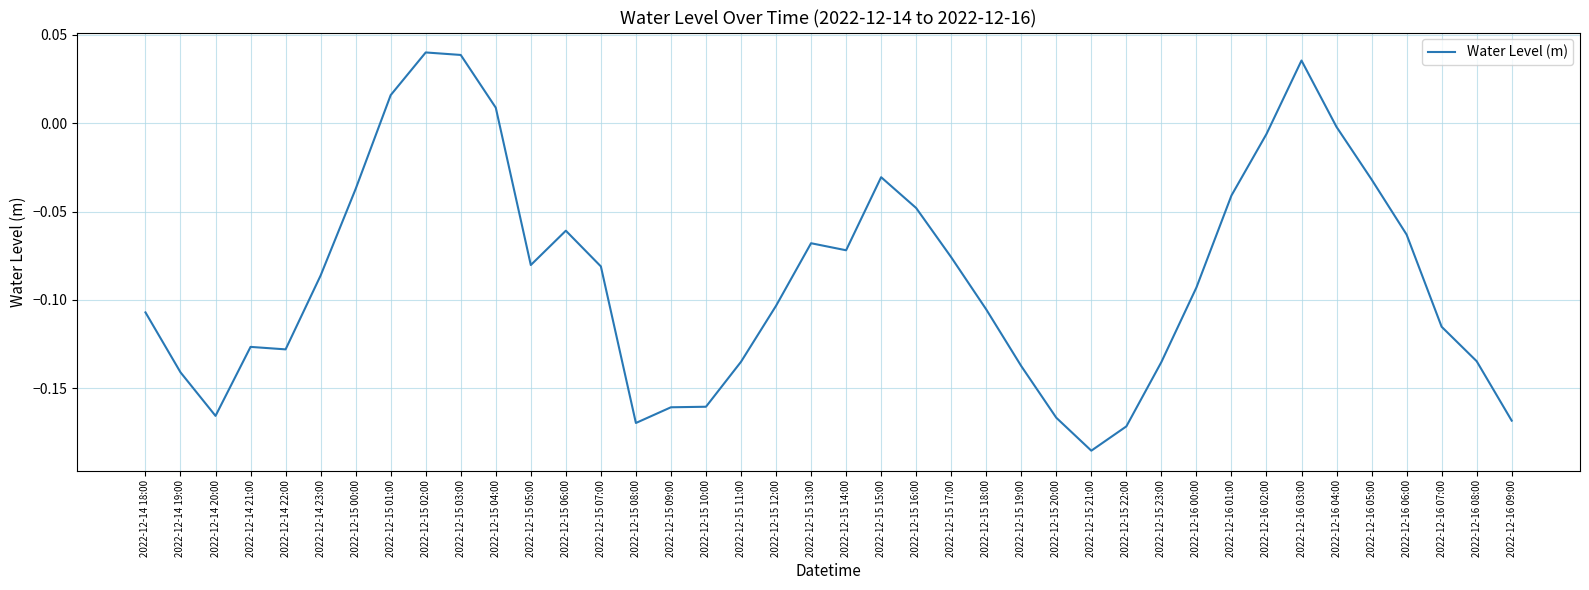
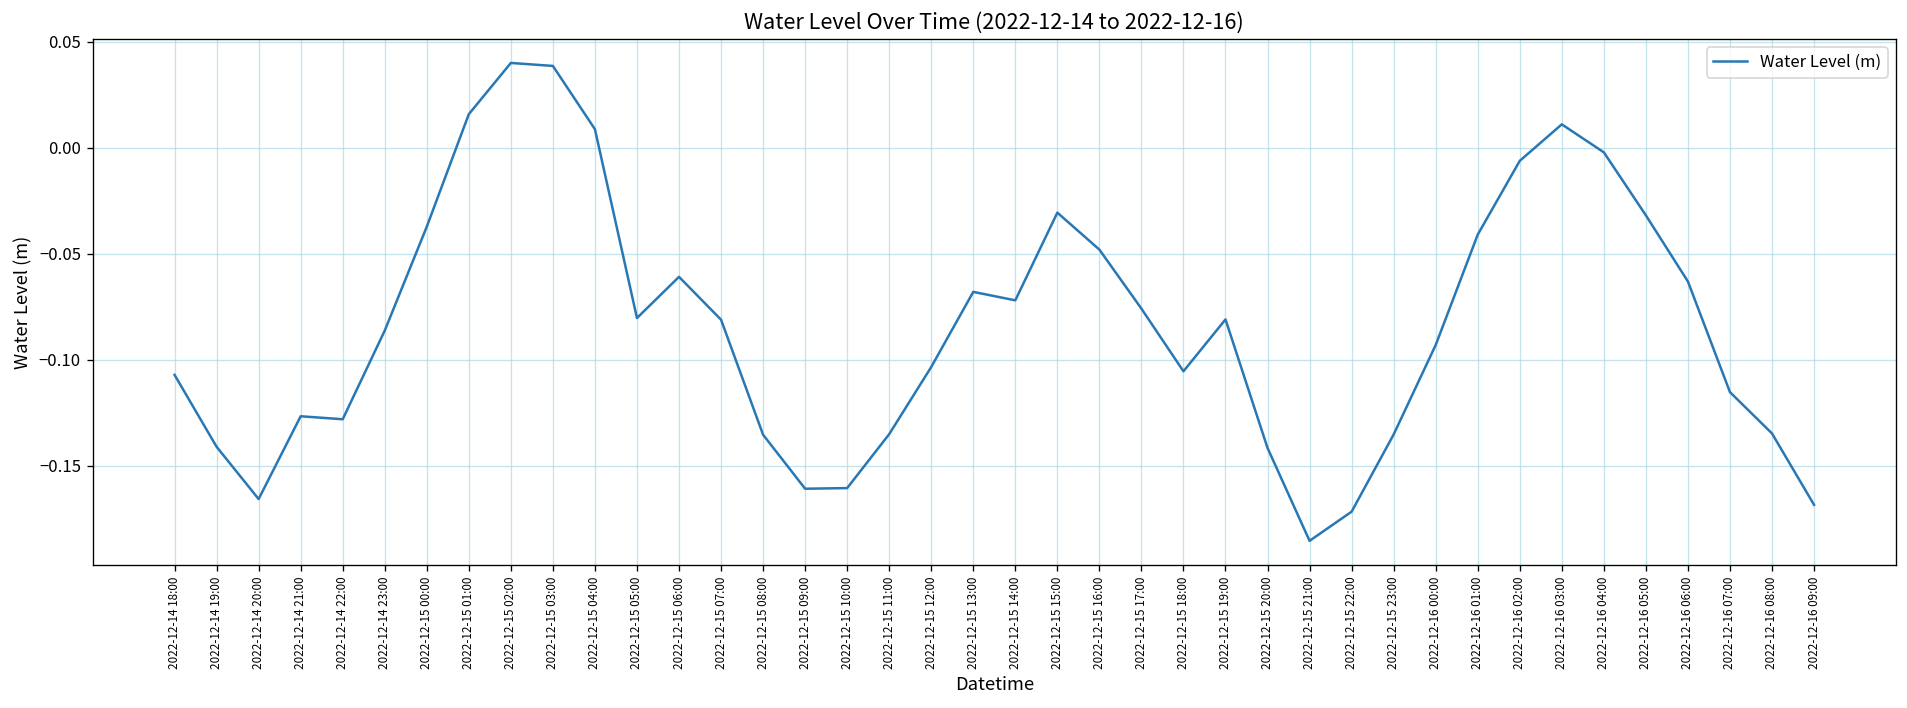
2022-12-15 08:00: -0.170 -> -0.135
2022-12-15 19:00: -0.138 -> -0.081
2022-12-15 20:00: -0.167 -> -0.142
2022-12-16 03:00: 0.036 -> 0.011
